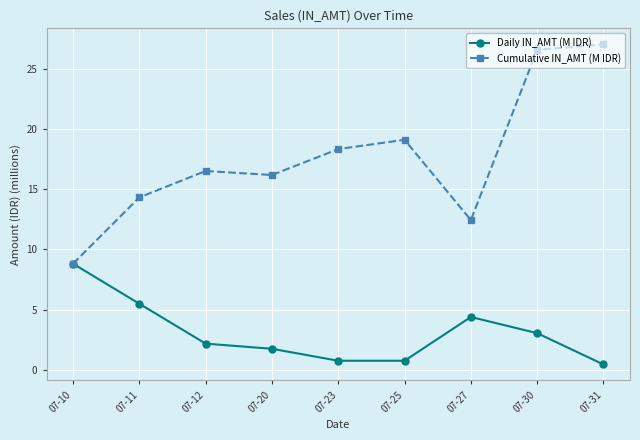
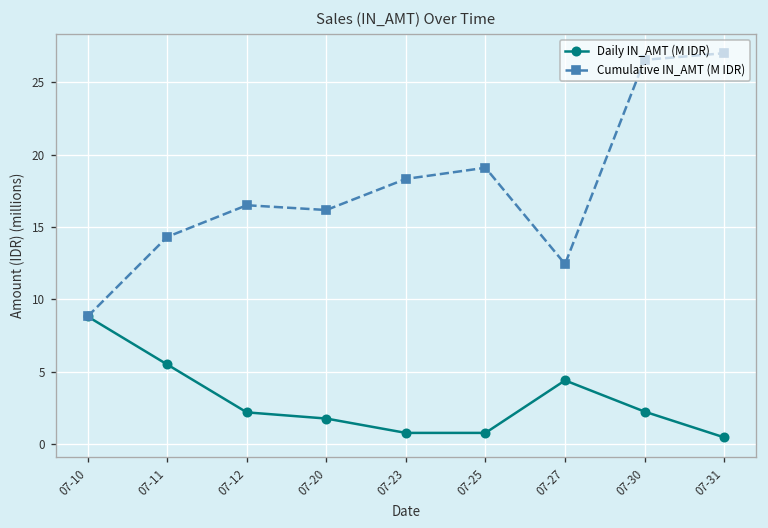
Daily IN_AMT (M IDR), 07-30: 3.1 -> 2.2
